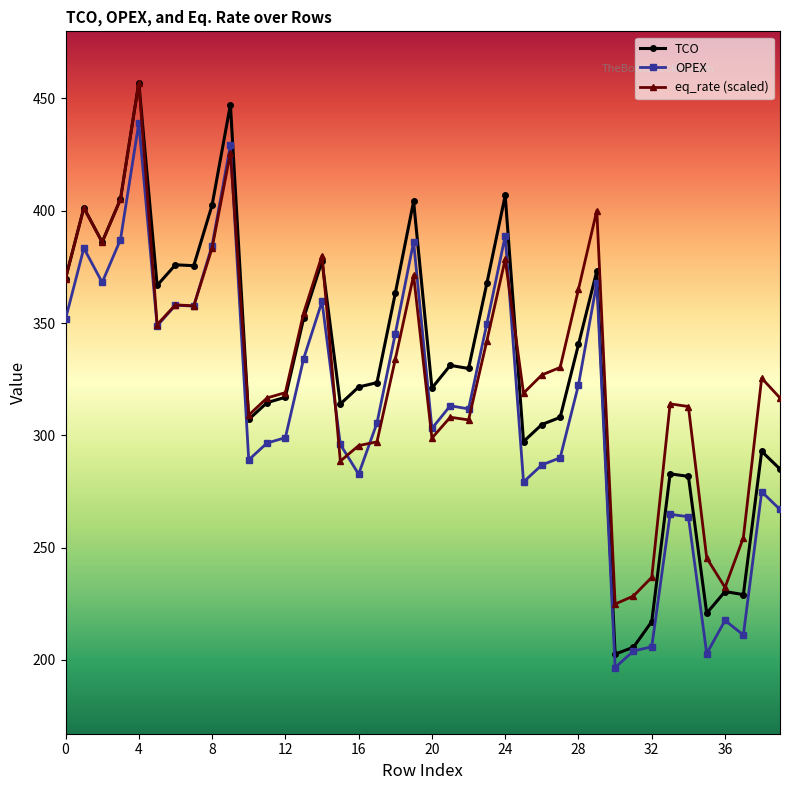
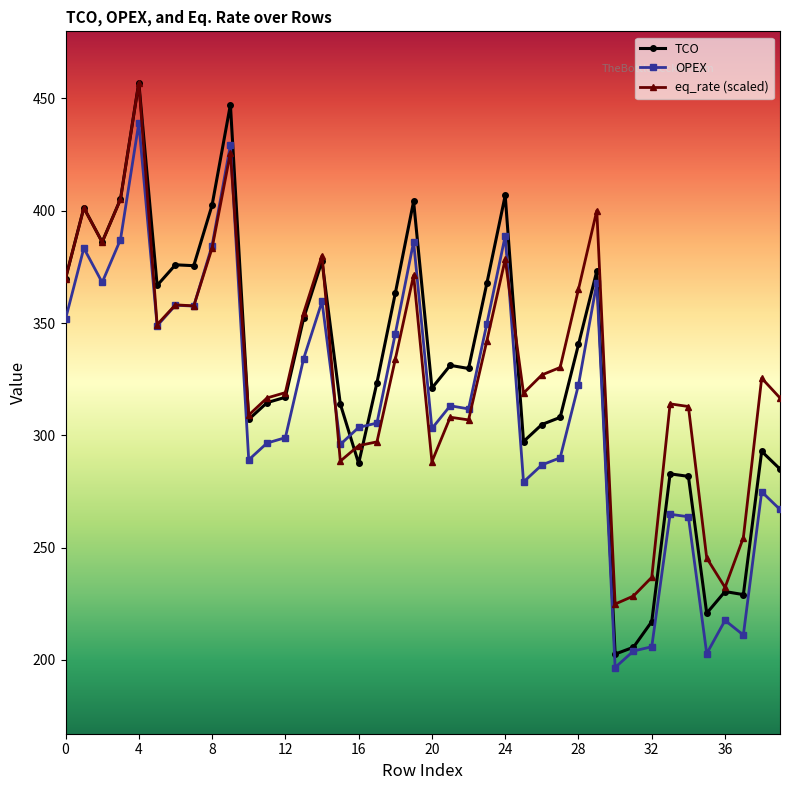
TCO, 16: 322 -> 287
OPEX, 16: 283 -> 304
eq_rate (scaled), 20: 299 -> 288
